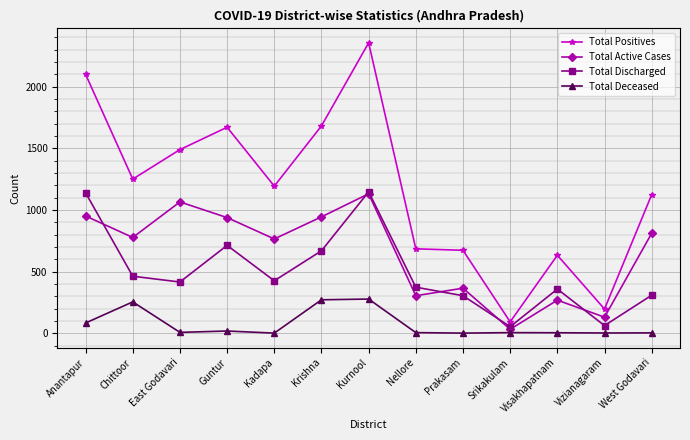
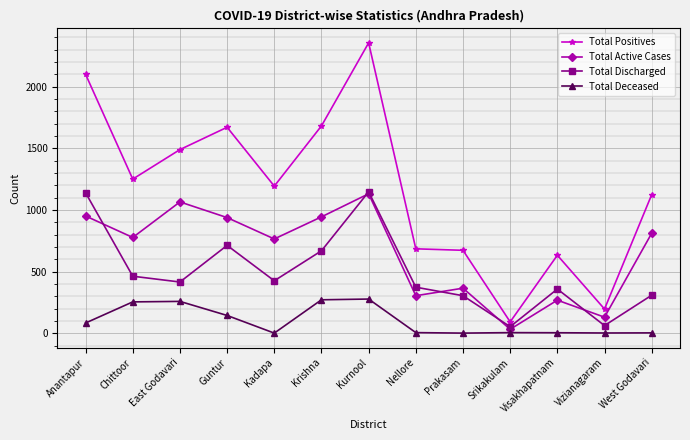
Total Deceased, East Godavari: 10 -> 260
Total Deceased, Guntur: 20 -> 150
